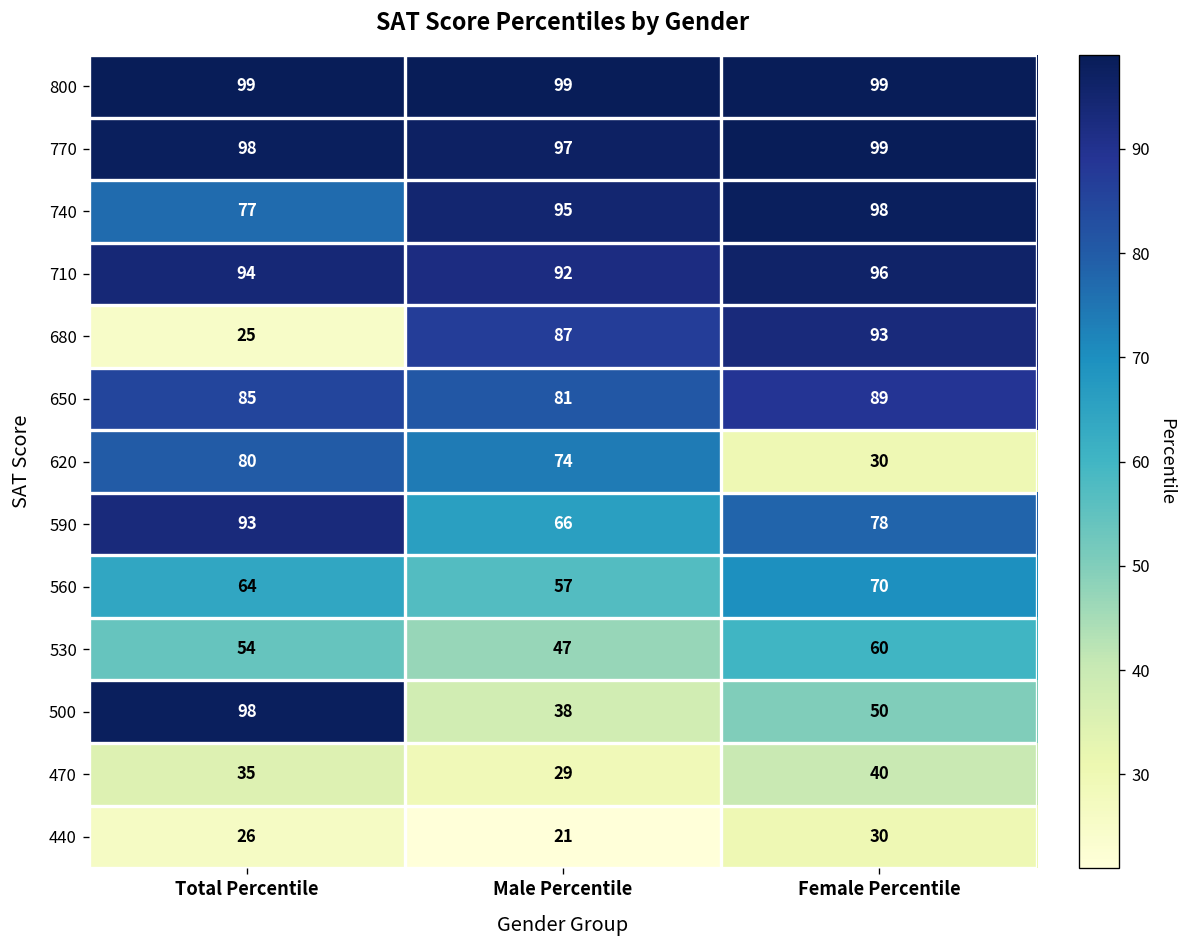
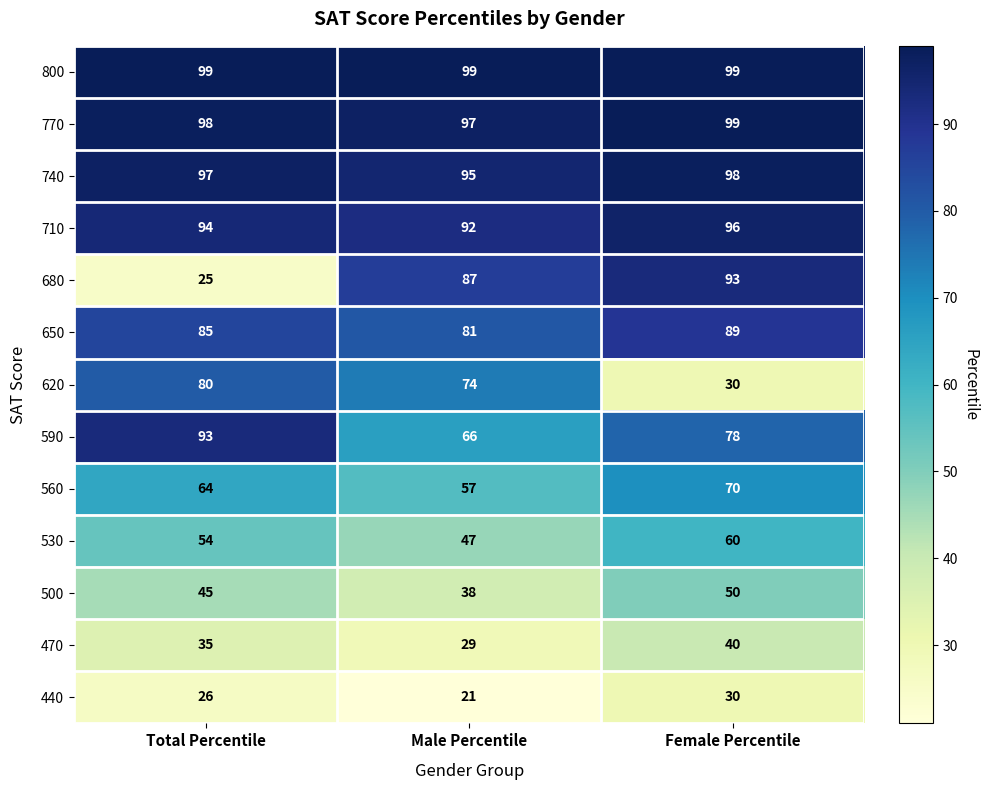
740, Total Percentile: 77 -> 97
500, Total Percentile: 98 -> 45
